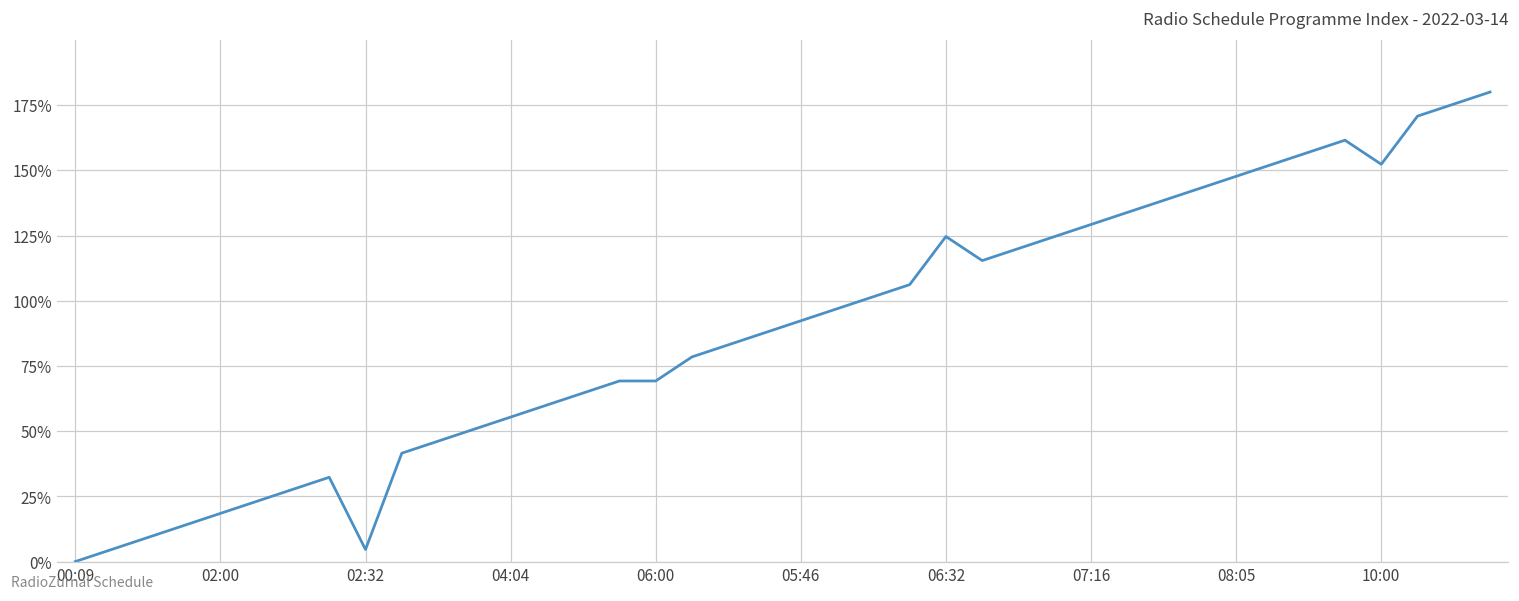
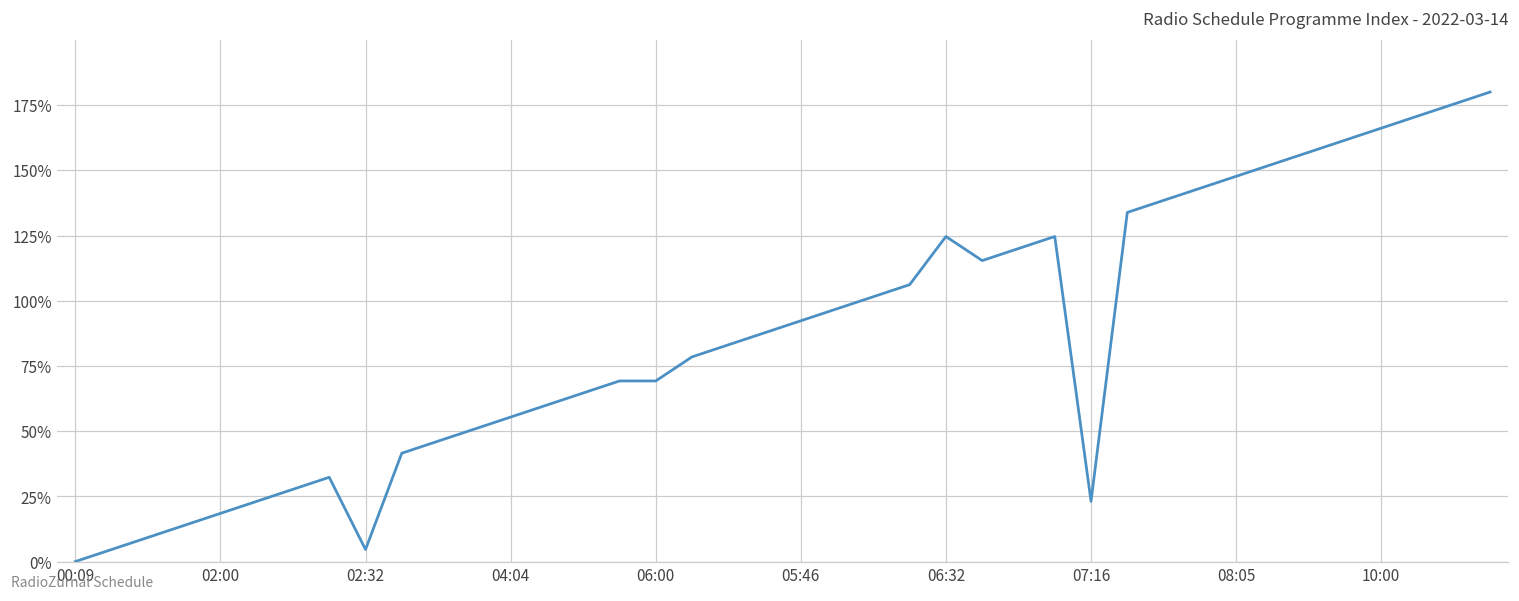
07:16: 129% -> 23%
10:00: 152% -> 166%
